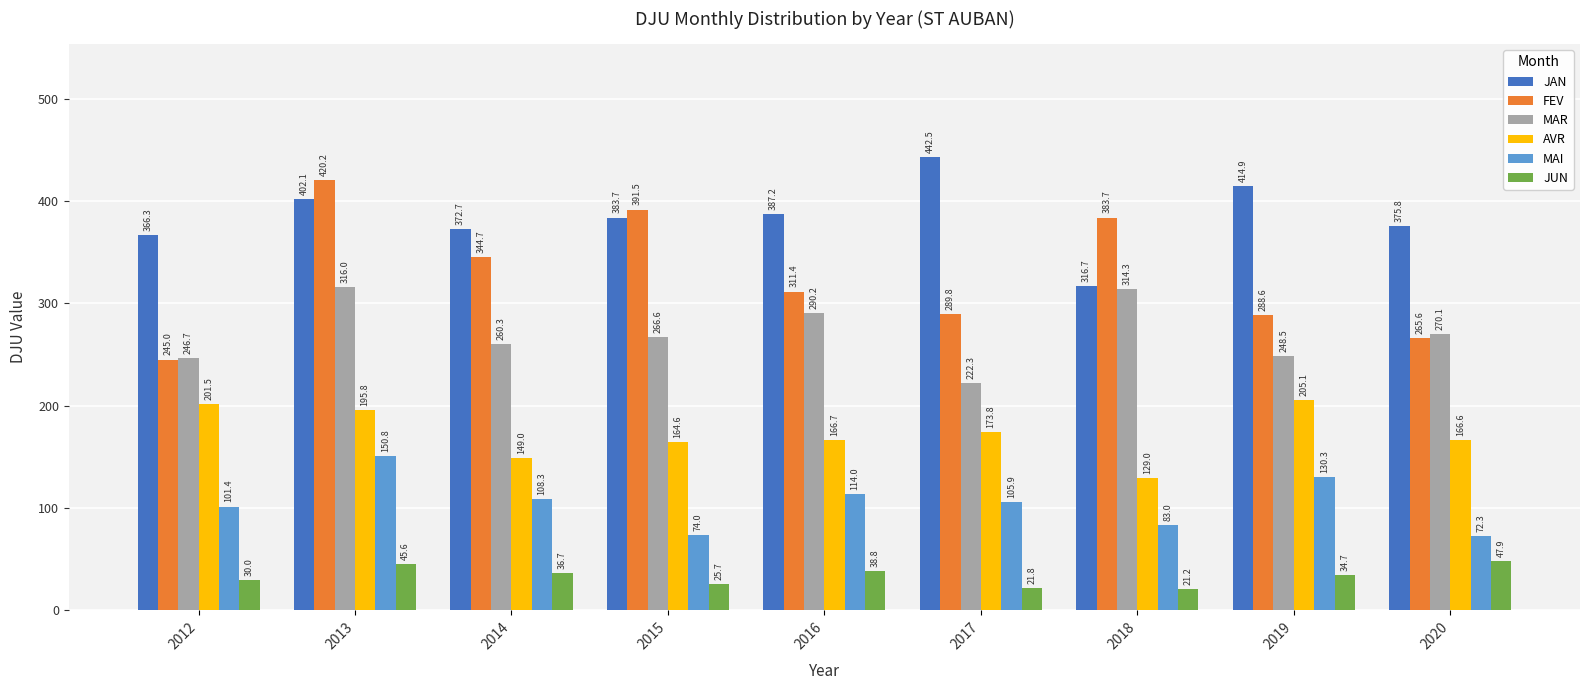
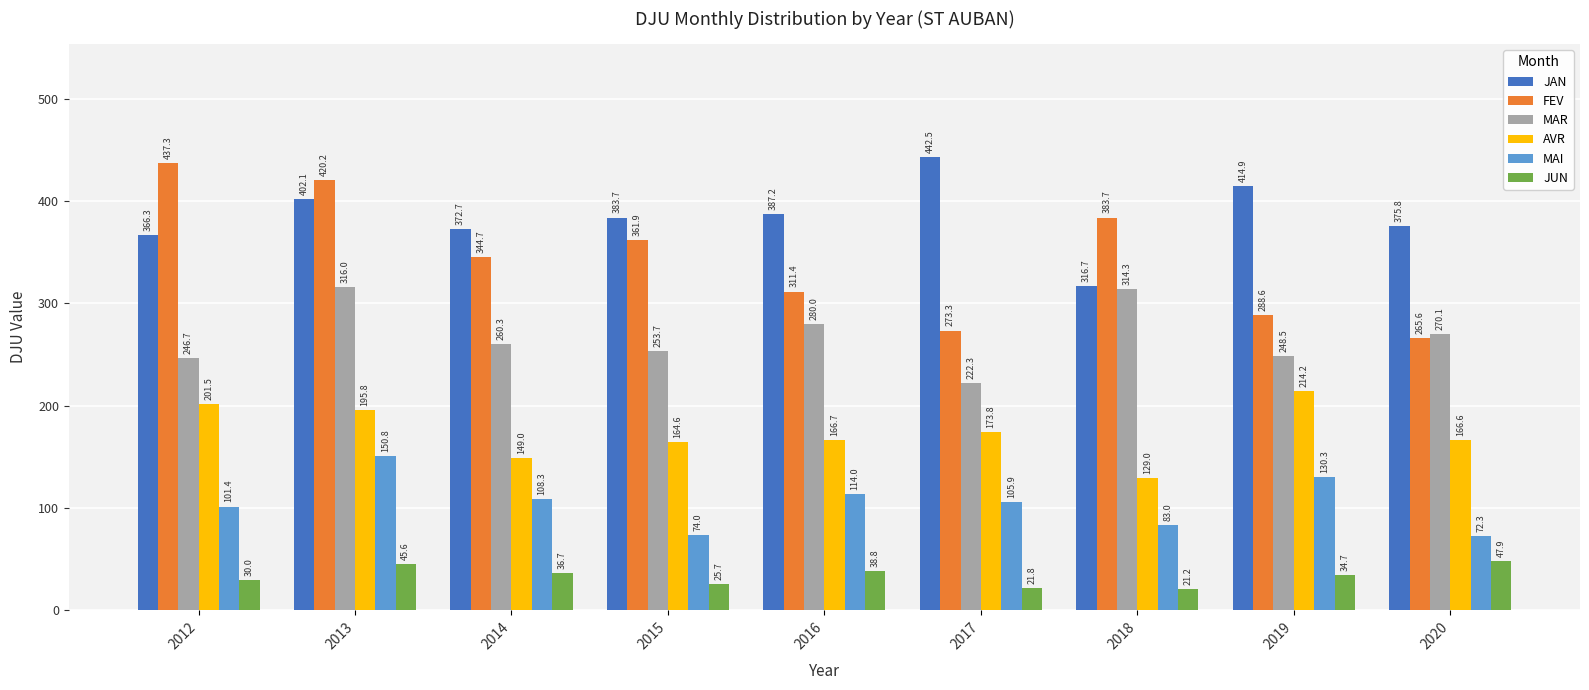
FEV, 2012: 245.0 -> 437.3
FEV, 2015: 391.5 -> 361.9
MAR, 2015: 266.6 -> 253.7
MAR, 2016: 290.2 -> 280.0
FEV, 2017: 289.8 -> 273.3
AVR, 2019: 205.1 -> 214.2
